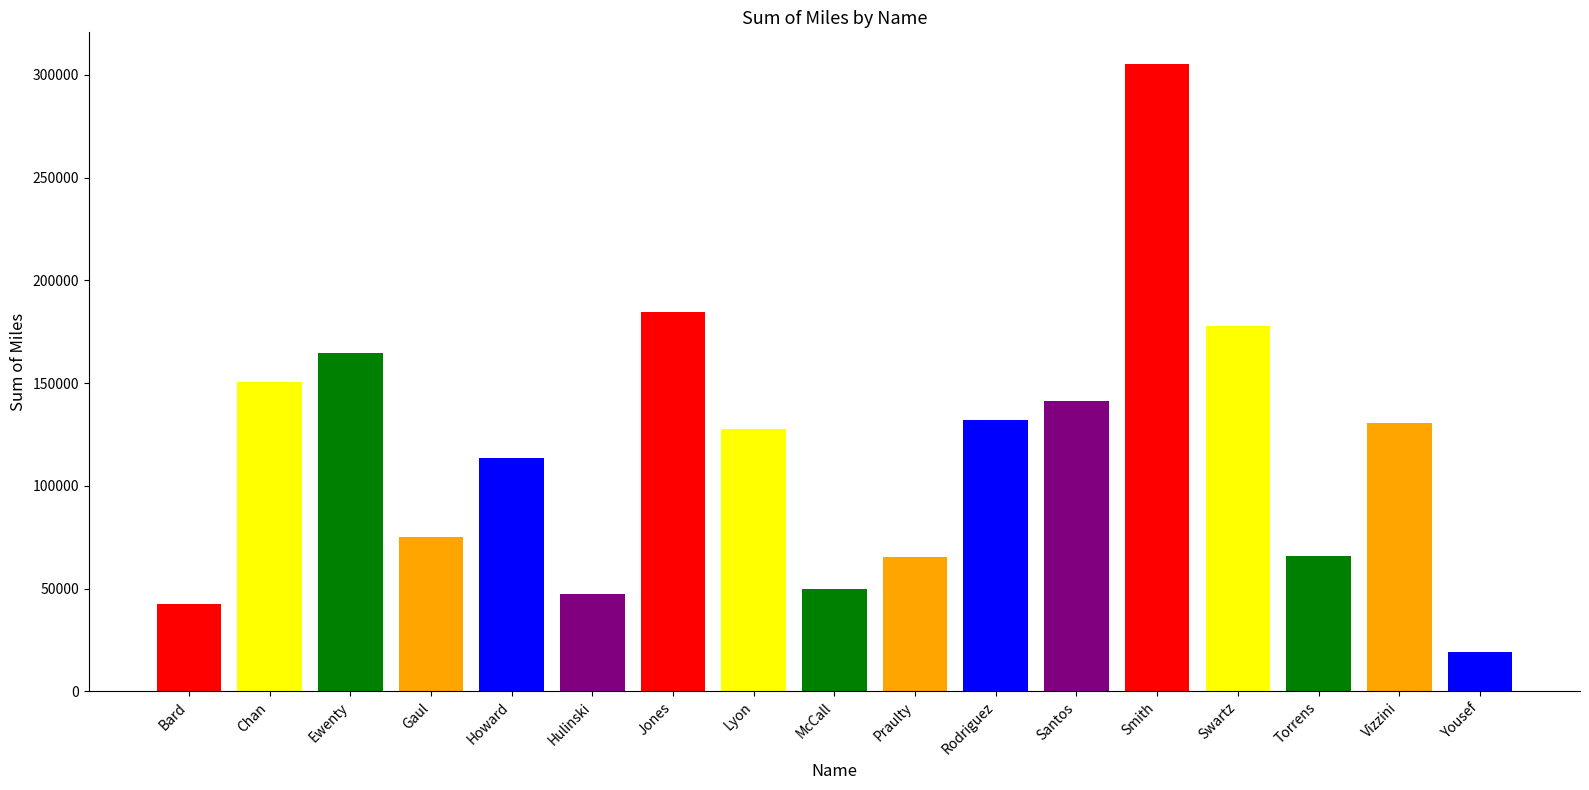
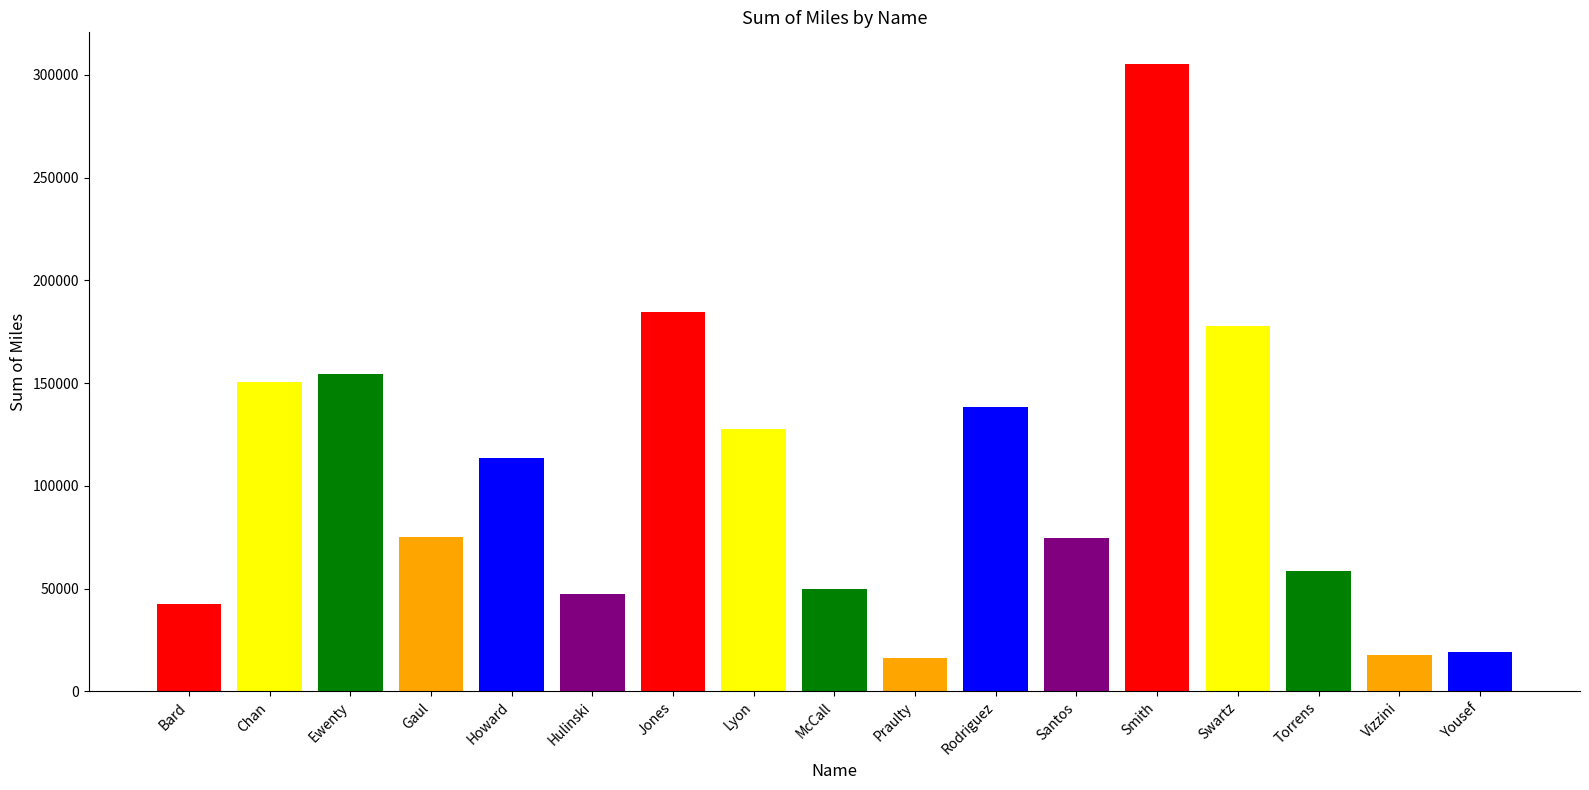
Ewenty: 164000 -> 154000
Praulty: 65000 -> 16000
Rodriguez: 132000 -> 139000
Santos: 141000 -> 75000
Torrens: 66000 -> 58000
Vizzini: 131000 -> 18000
